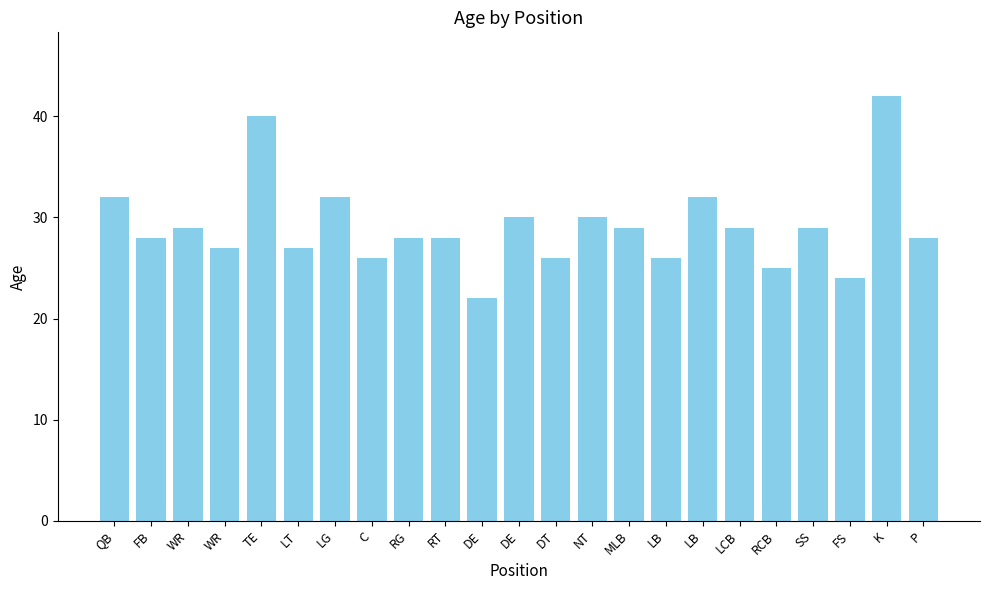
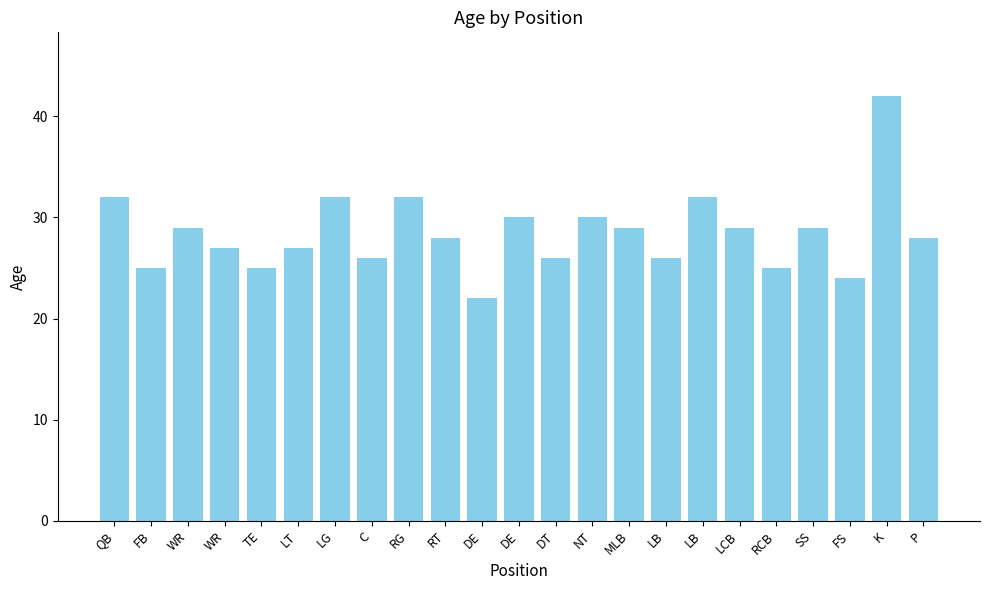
FB: 28 -> 25
TE: 40 -> 25
RG: 28 -> 32
